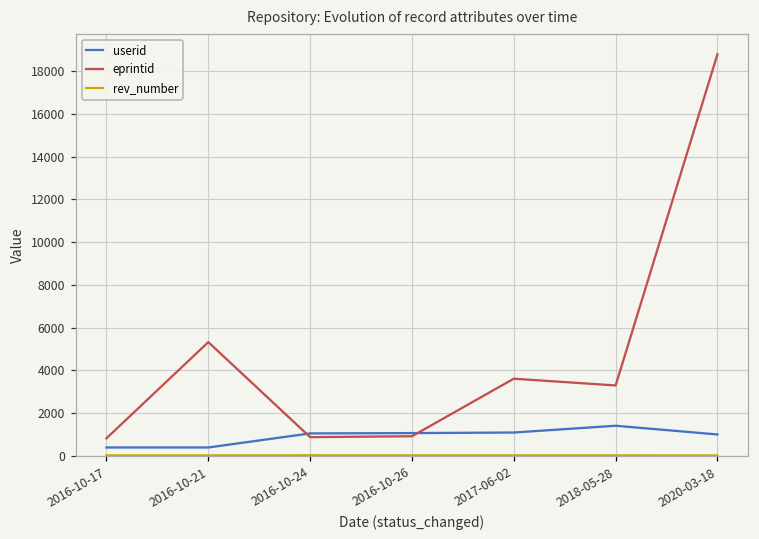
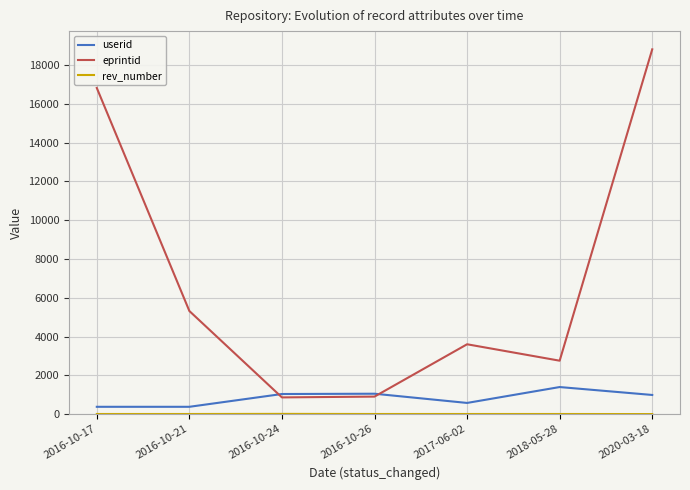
eprintid, 2016-10-17: 800 -> 16800
userid, 2017-06-02: 1100 -> 600
eprintid, 2018-05-28: 3300 -> 2800
